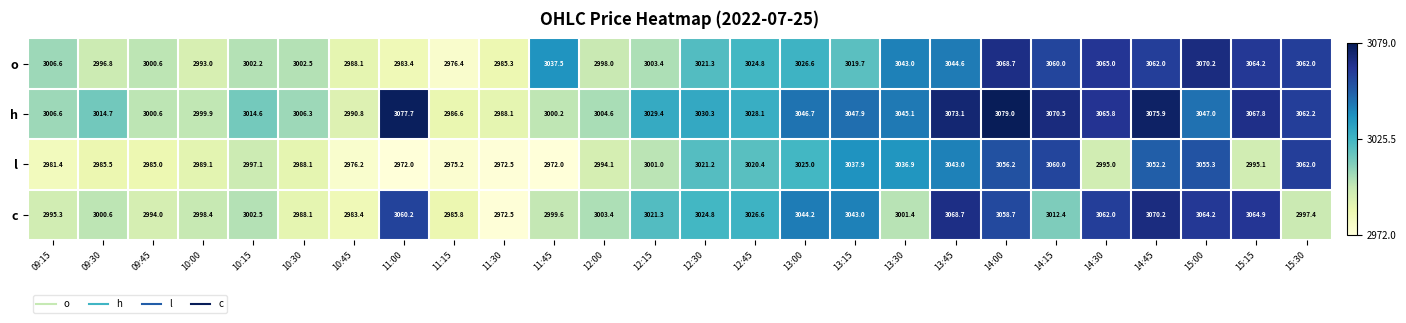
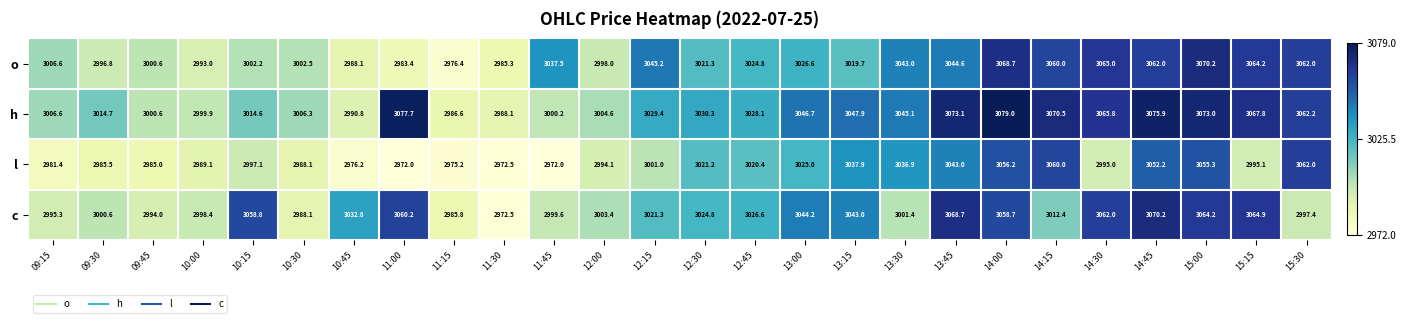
o, 12:15: 3003.4 -> 3045.2
h, 15:00: 3047.0 -> 3073.0
c, 10:15: 3002.5 -> 3058.8
c, 10:45: 2983.4 -> 3032.8
